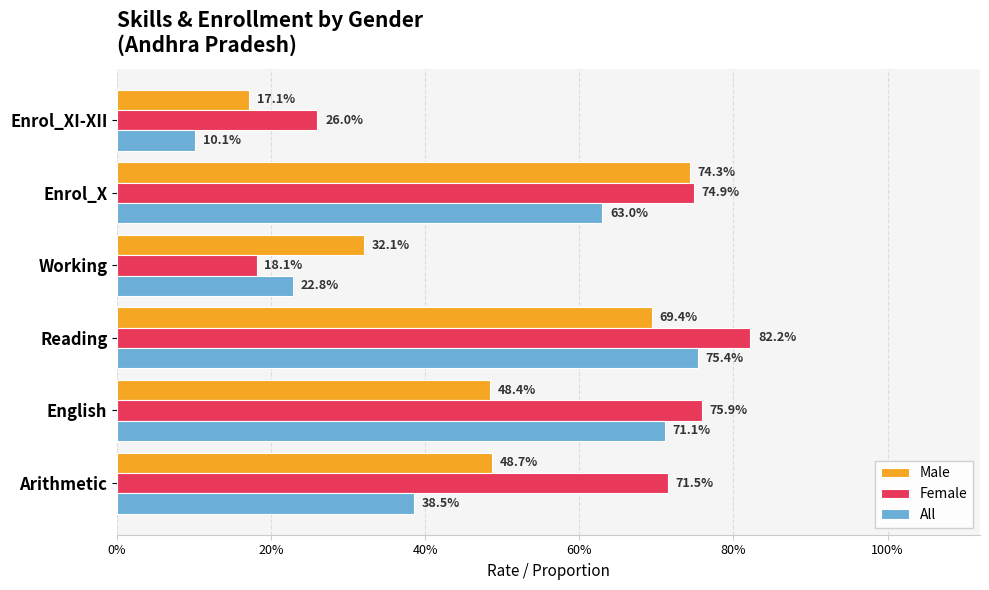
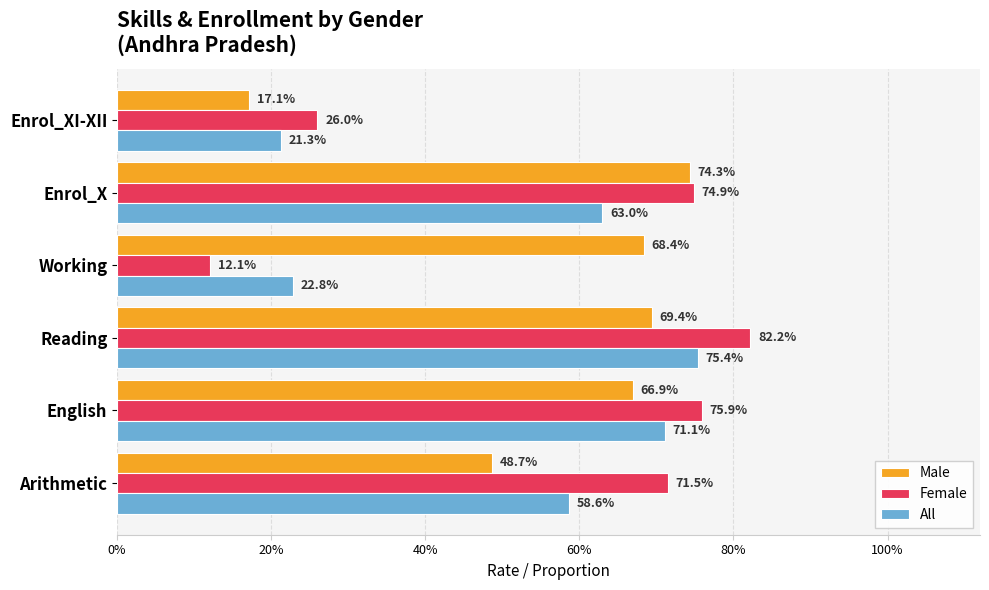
All, Enrol_XI-XII: 10.1% -> 21.3%
Male, Working: 32.1% -> 68.4%
Female, Working: 18.1% -> 12.1%
Male, English: 48.4% -> 66.9%
All, Arithmetic: 38.5% -> 58.6%
